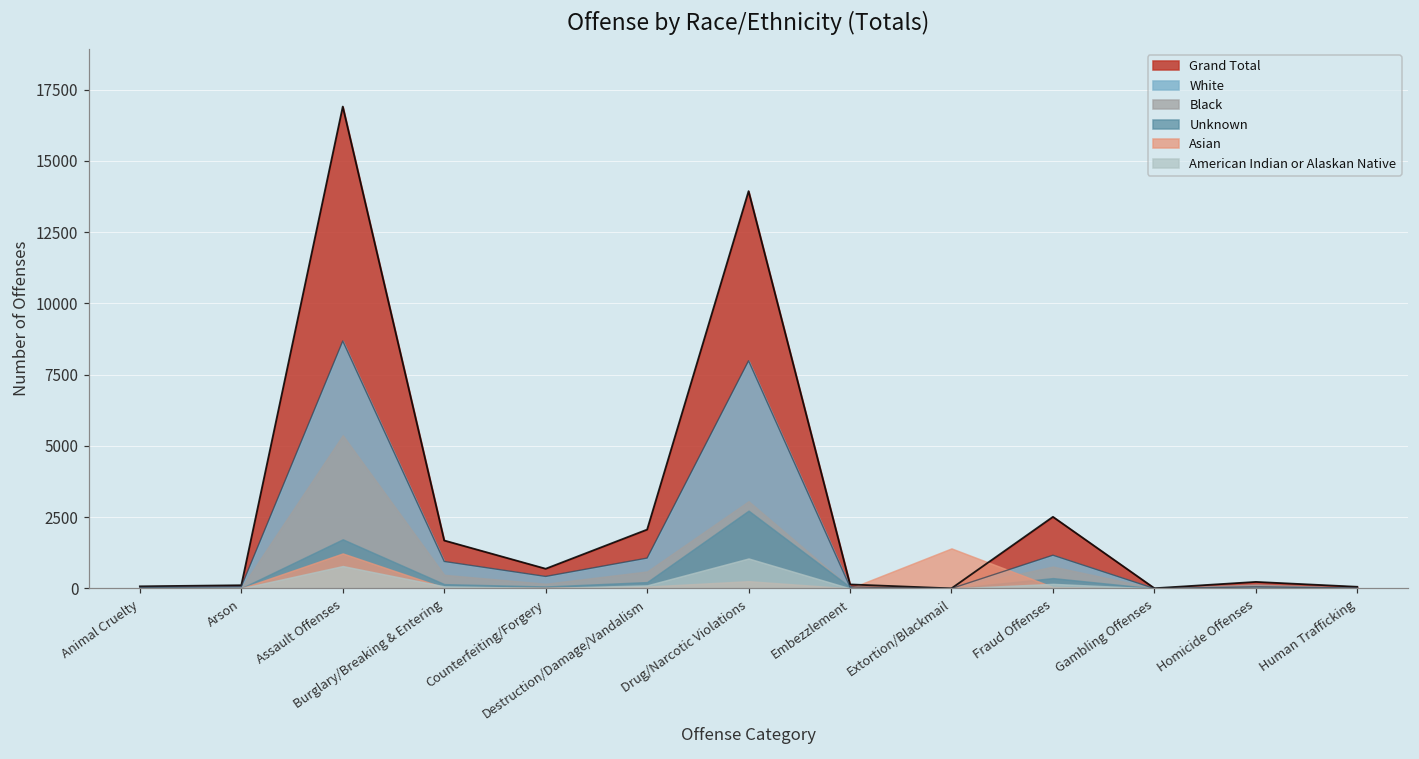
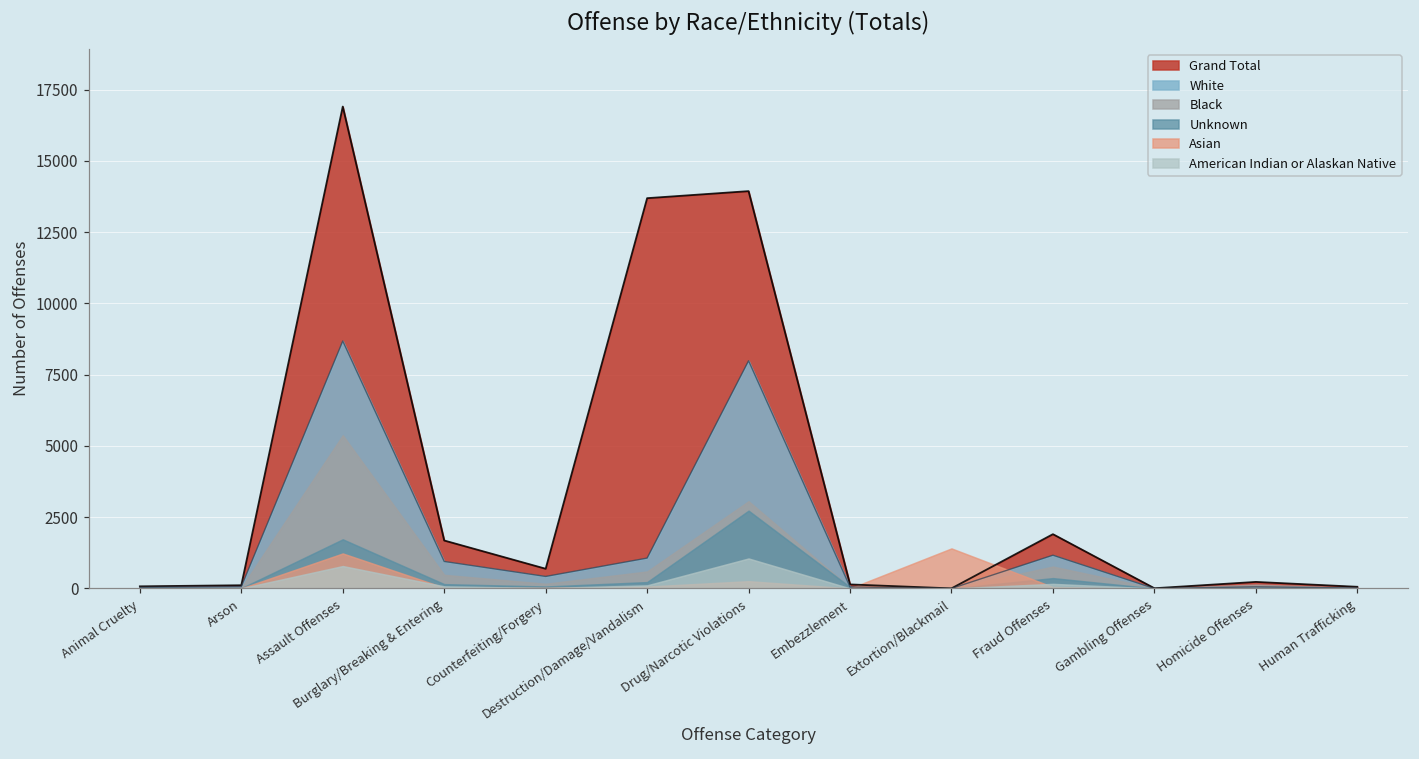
Grand Total, Destruction/Damage/Vandalism: 2100 -> 13700
Grand Total, Fraud Offenses: 2500 -> 1900
